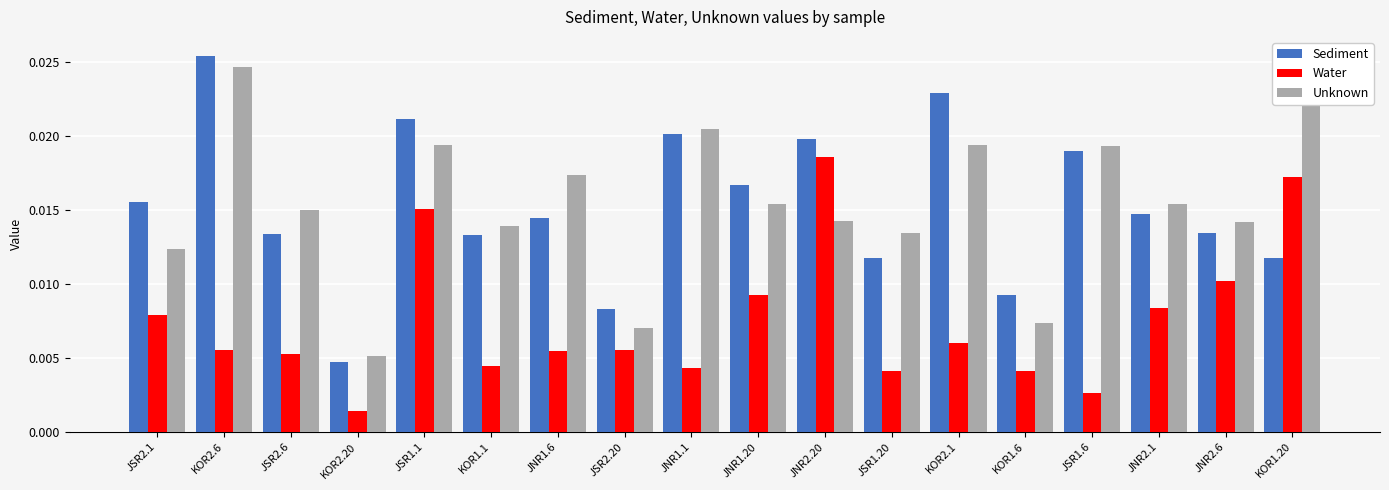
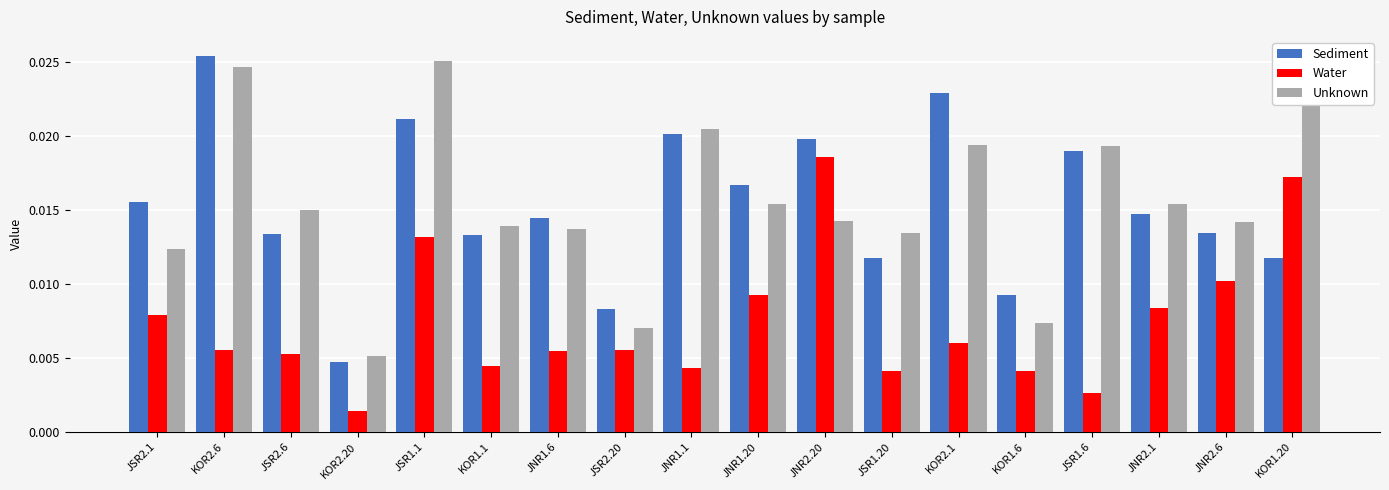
Water, JSR1.1: 0.0151 -> 0.0132
Unknown, JSR1.1: 0.0194 -> 0.0250
Unknown, JNR1.6: 0.0173 -> 0.0137
